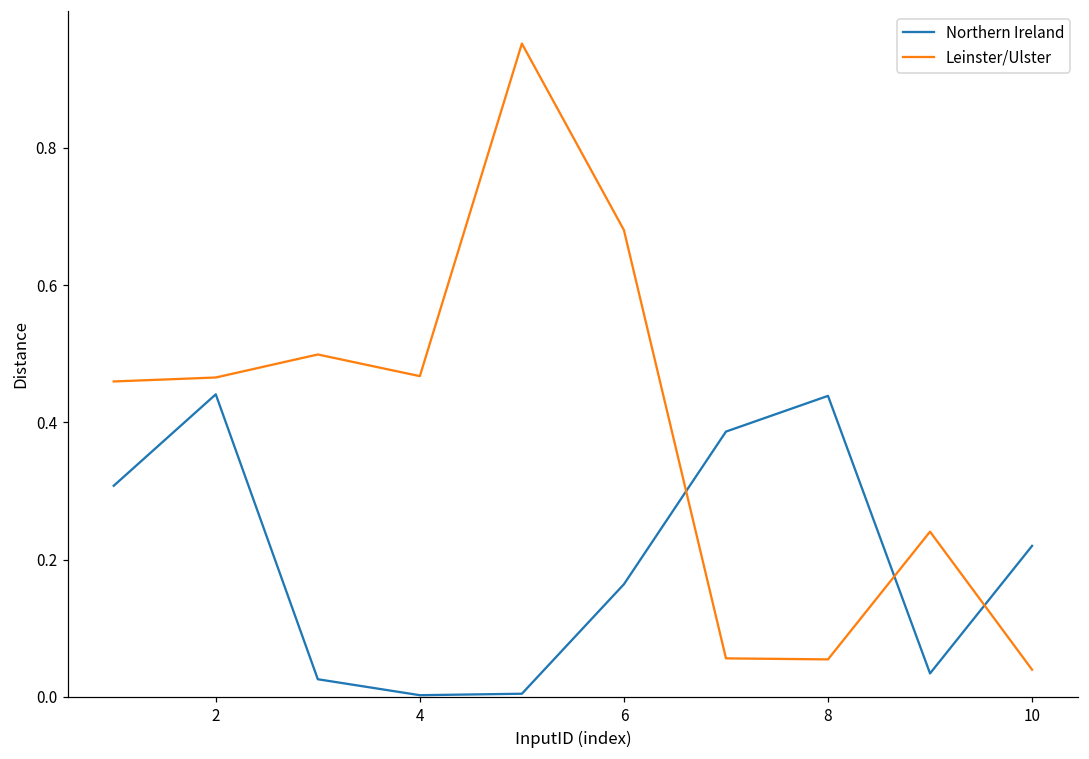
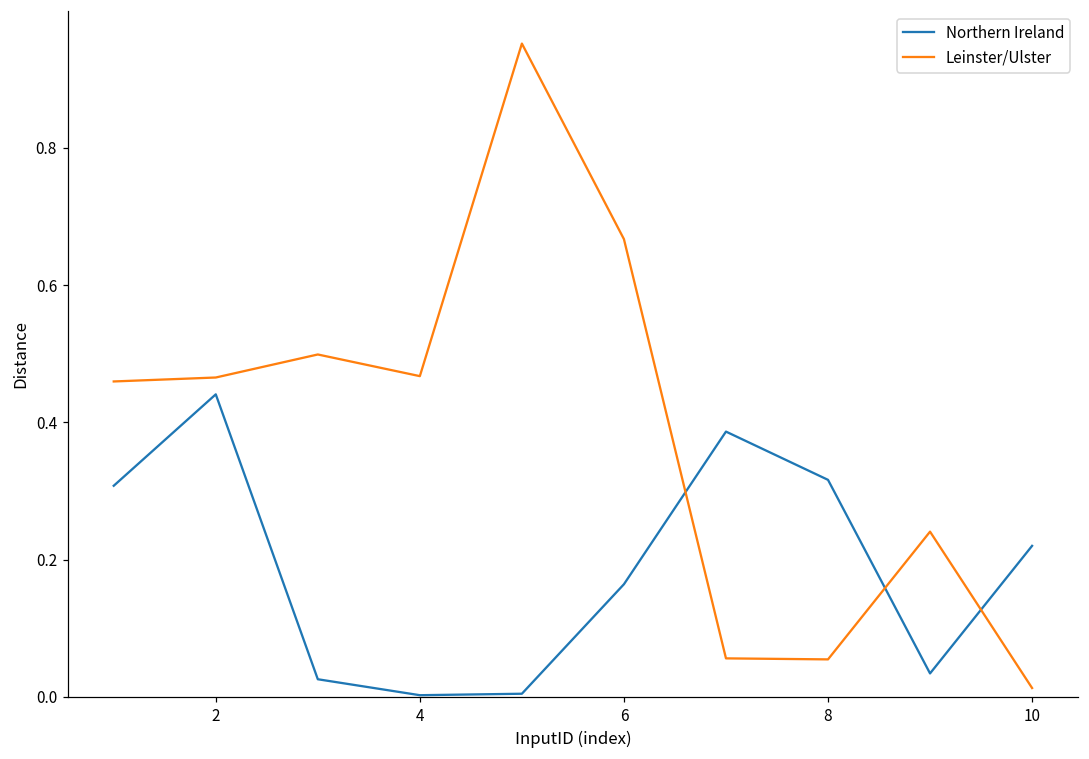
Leinster/Ulster, 6: 0.68 -> 0.67
Northern Ireland, 8: 0.44 -> 0.32
Leinster/Ulster, 10: 0.04 -> 0.01
